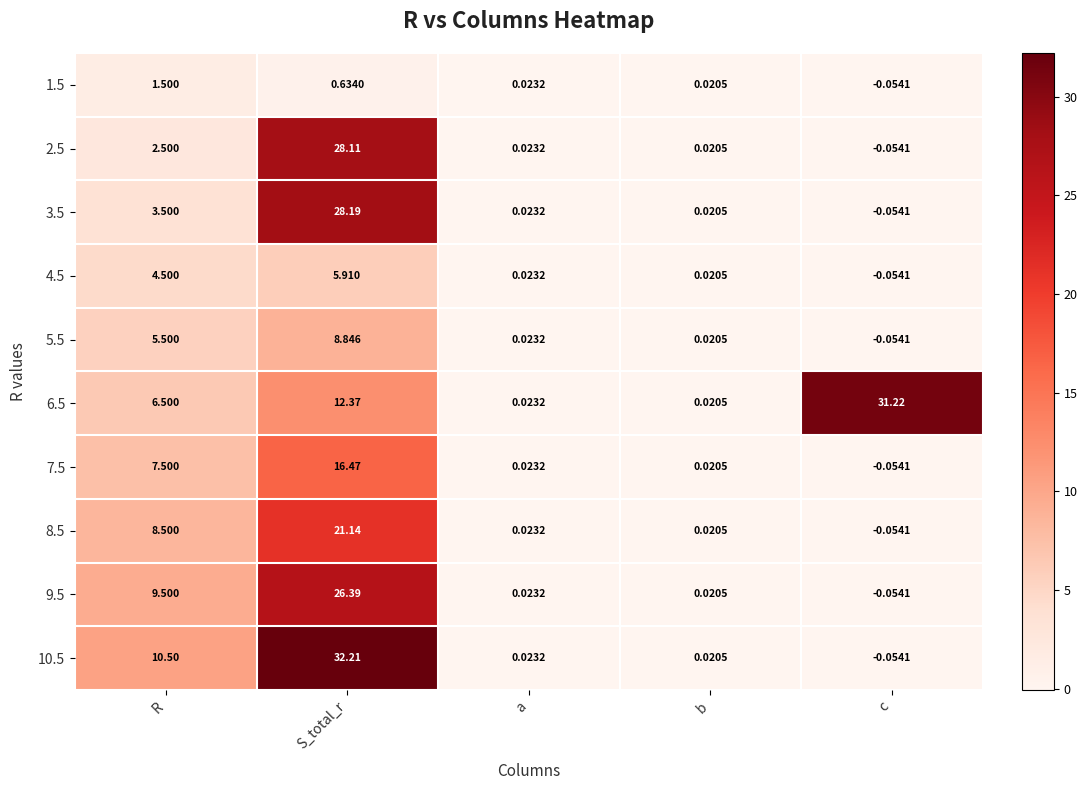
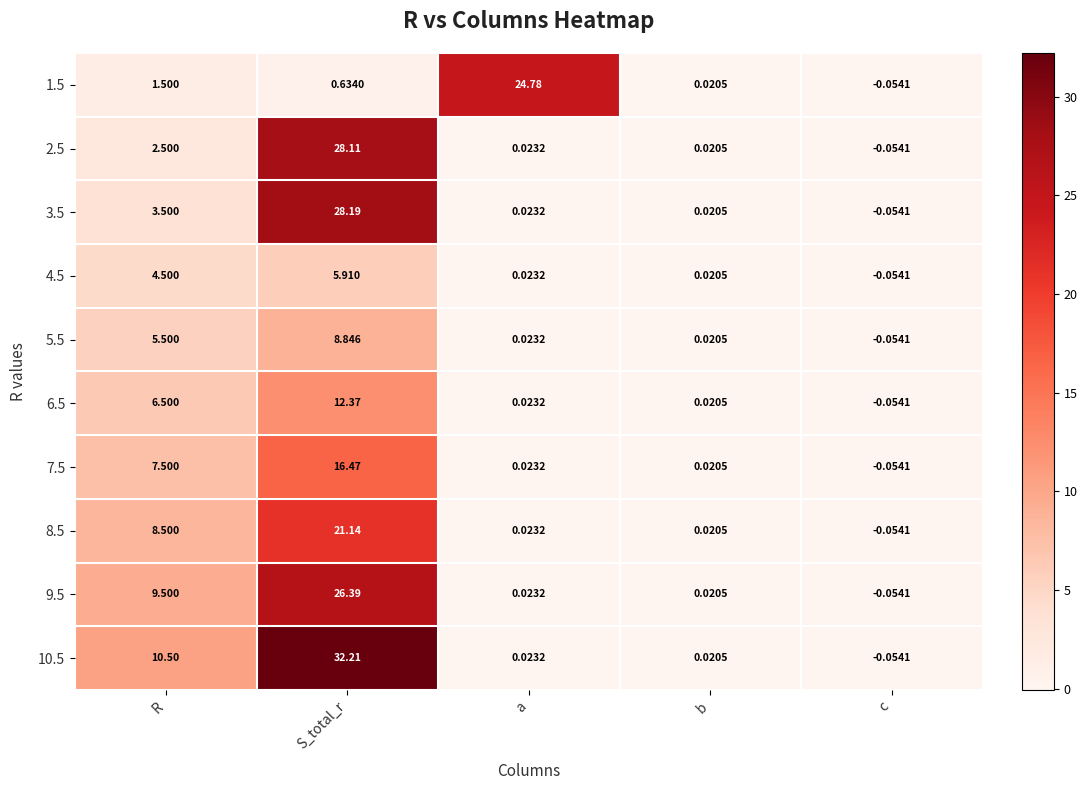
1.5, a: 0.0232 -> 24.78
6.5, c: 31.22 -> -0.0541
